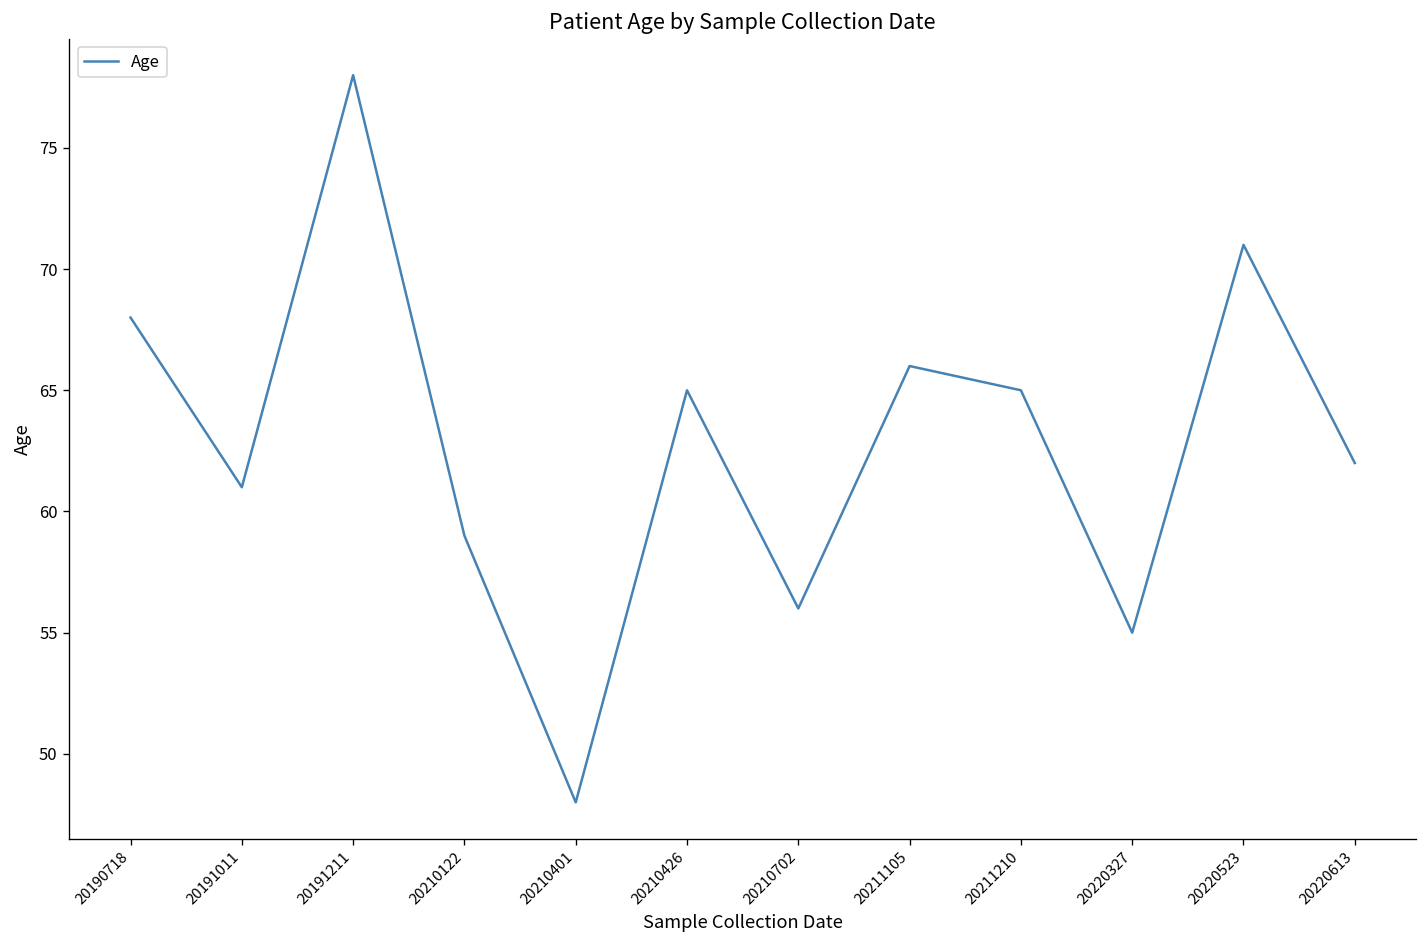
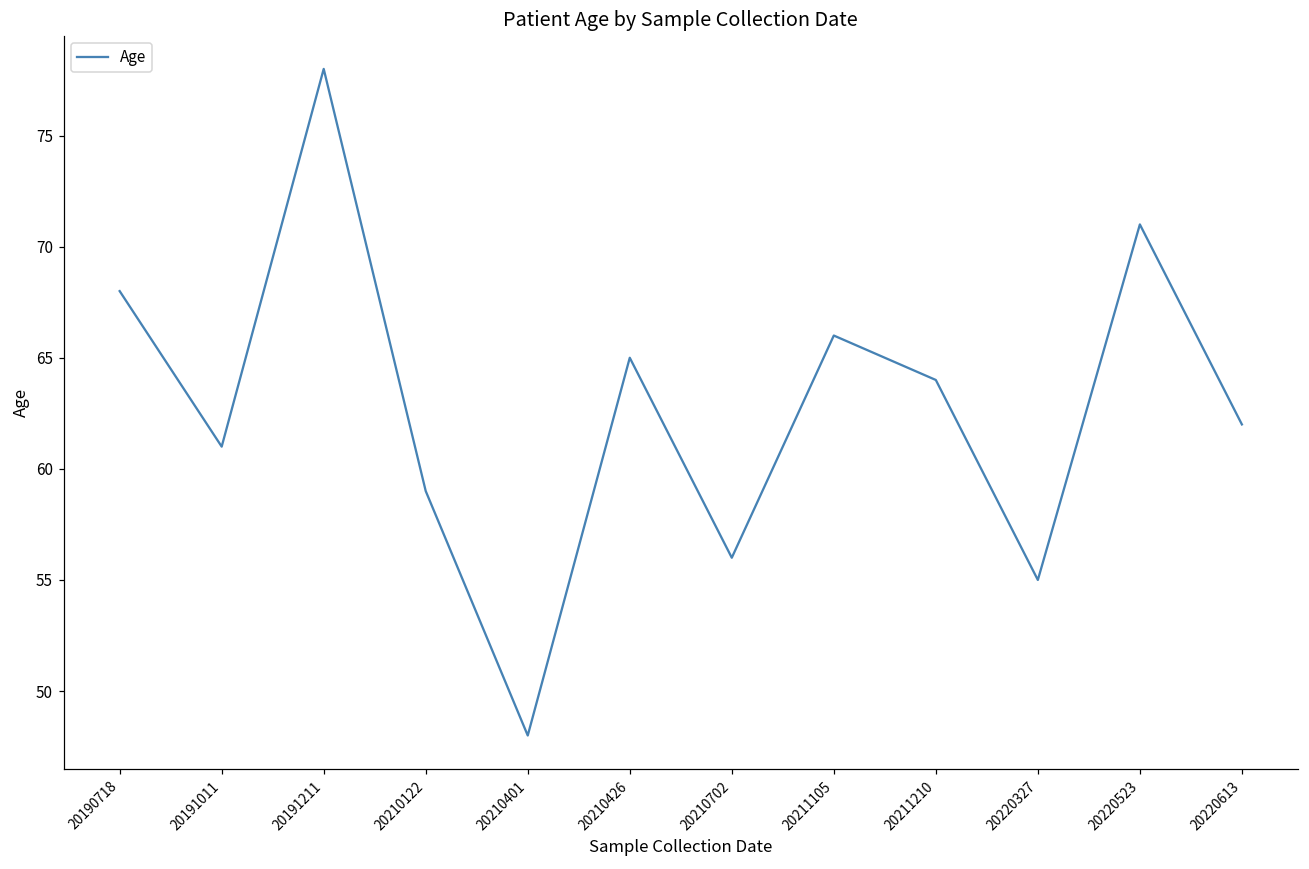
20211210: 65 -> 64
